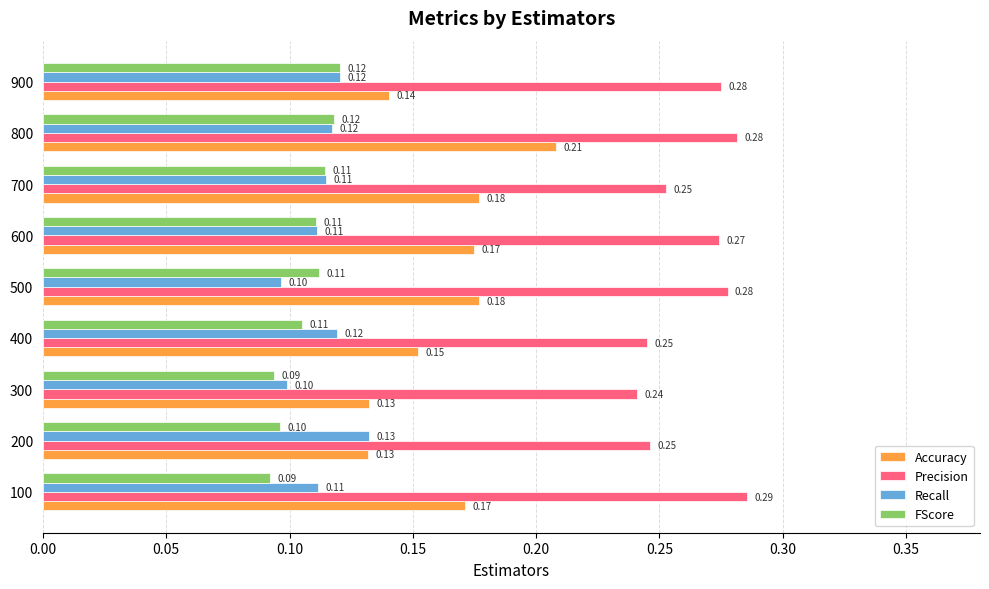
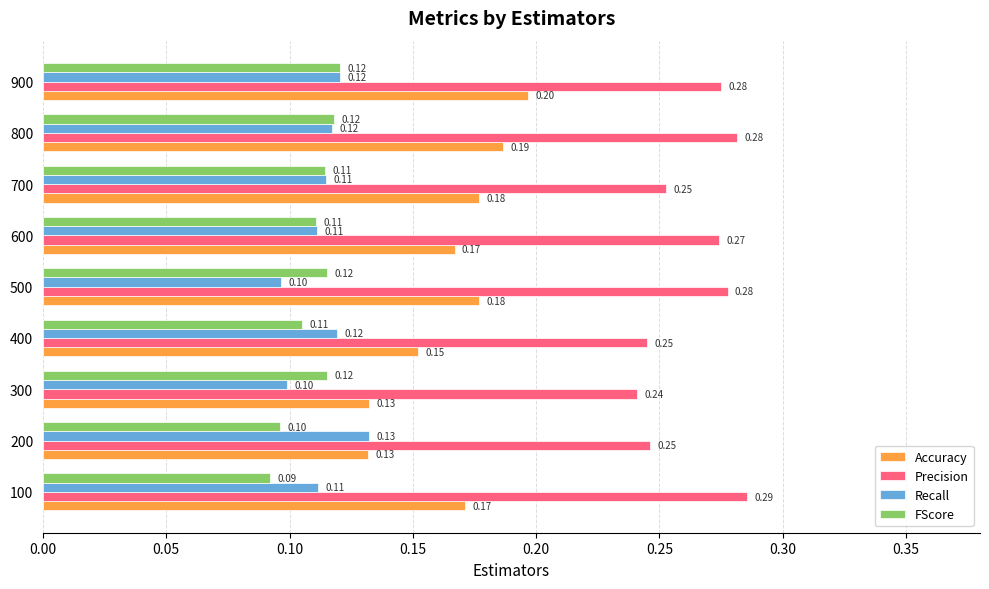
Accuracy, 900: 0.14 -> 0.20
Accuracy, 800: 0.21 -> 0.19
Accuracy, 600: 0.175 -> 0.167
FScore, 500: 0.11 -> 0.12
FScore, 300: 0.09 -> 0.12
